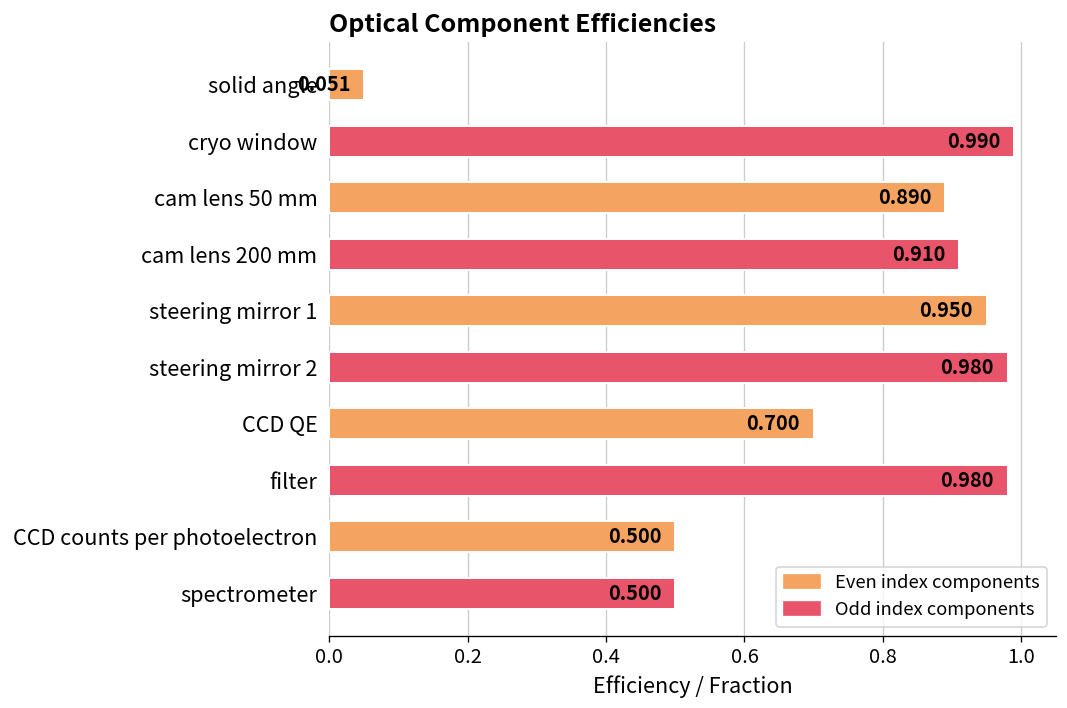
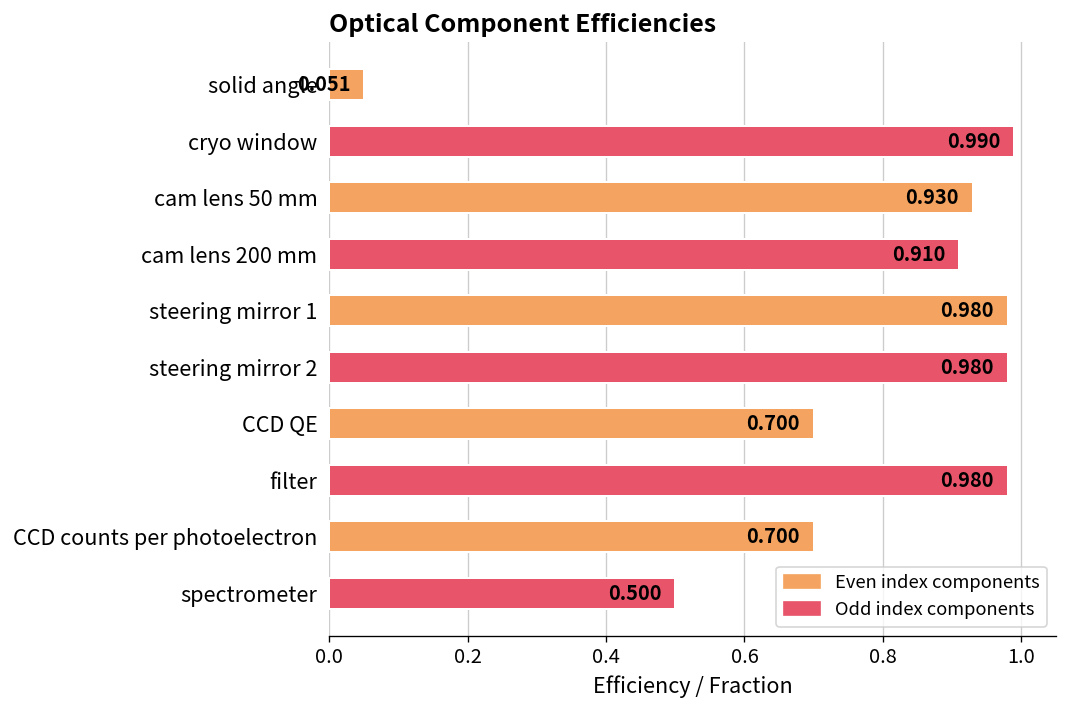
cam lens 50 mm: 0.890 -> 0.930
steering mirror 1: 0.950 -> 0.980
CCD counts per photoelectron: 0.500 -> 0.700
